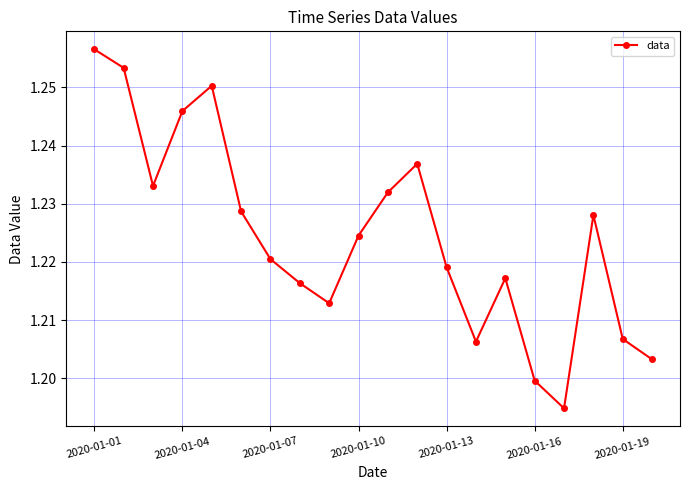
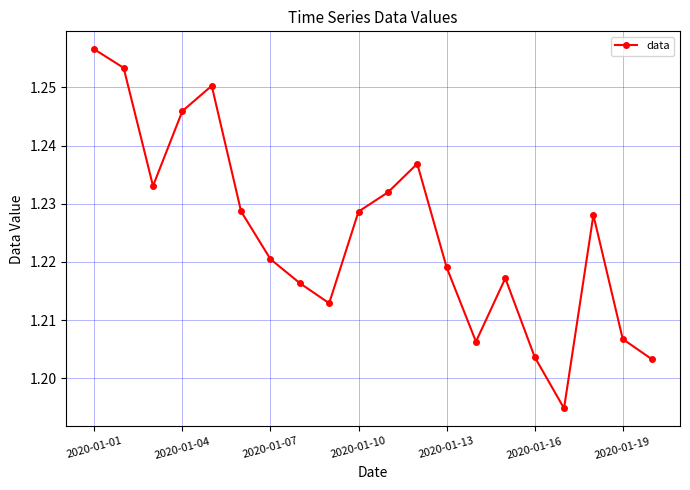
2020-01-10: 1.225 -> 1.229
2020-01-16: 1.200 -> 1.204
